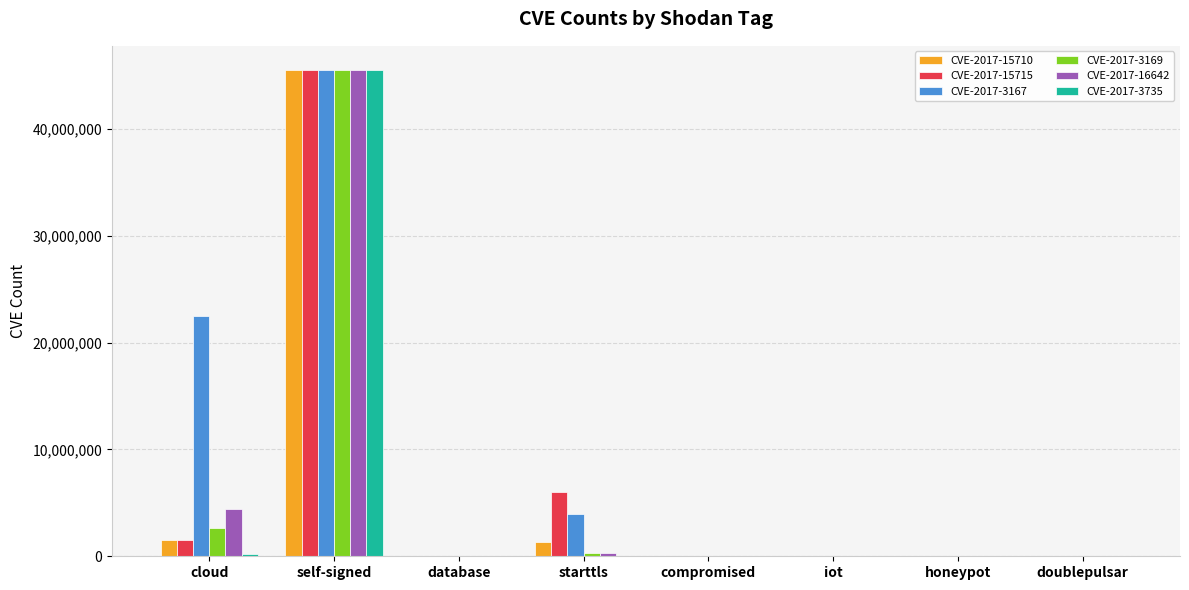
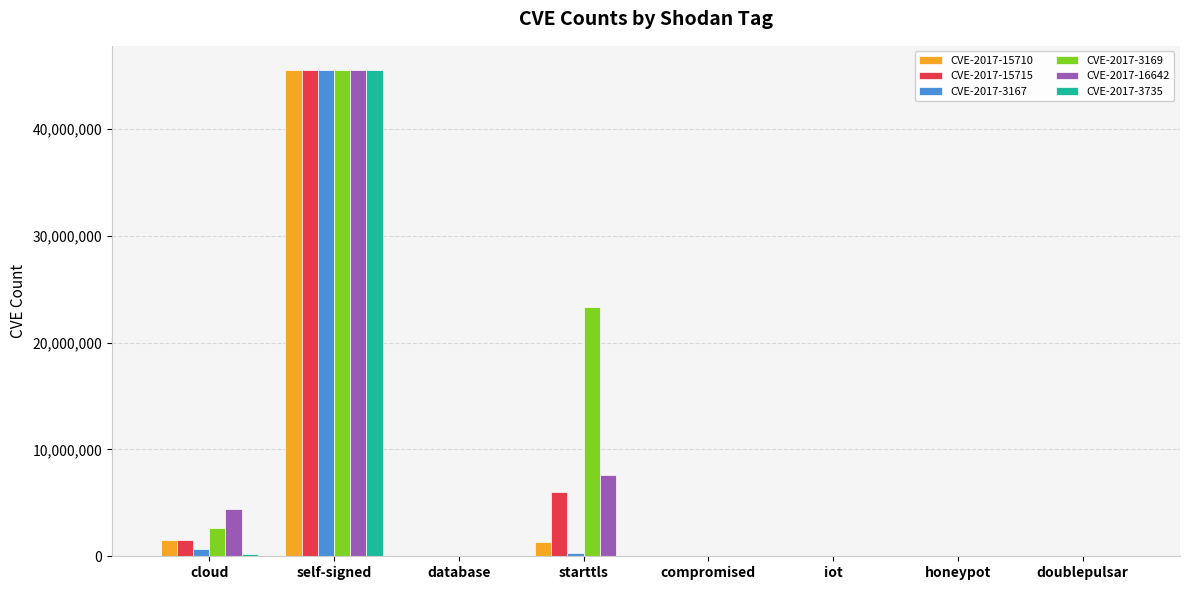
CVE-2017-3167, cloud: 22,500,000 -> 700,000
CVE-2017-3167, starttls: 4,000,000 -> 300,000
CVE-2017-3169, starttls: 300,000 -> 23,300,000
CVE-2017-16642, starttls: 300,000 -> 7,600,000
